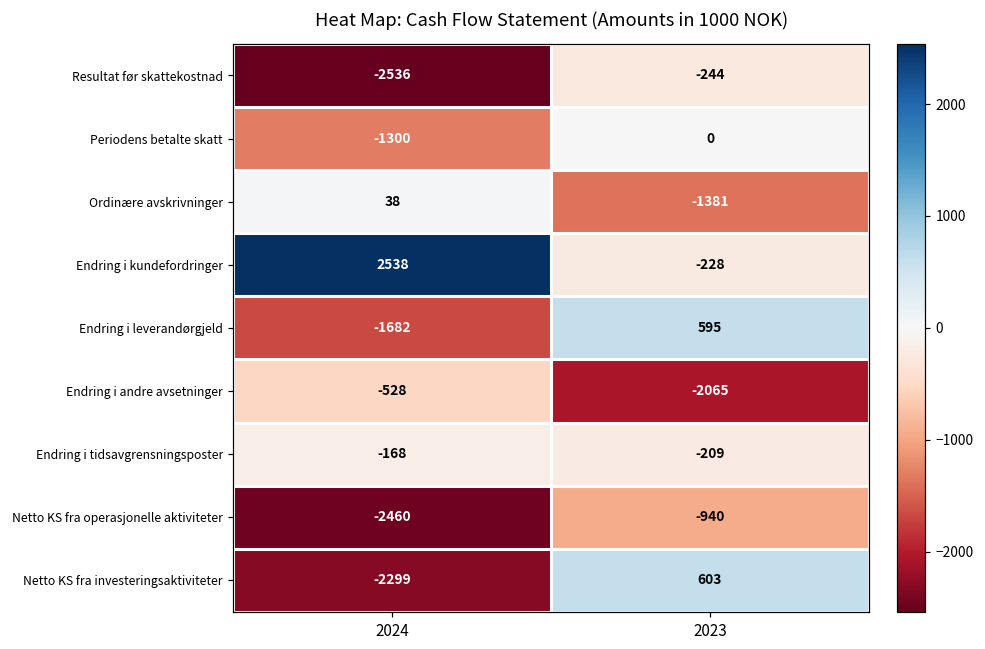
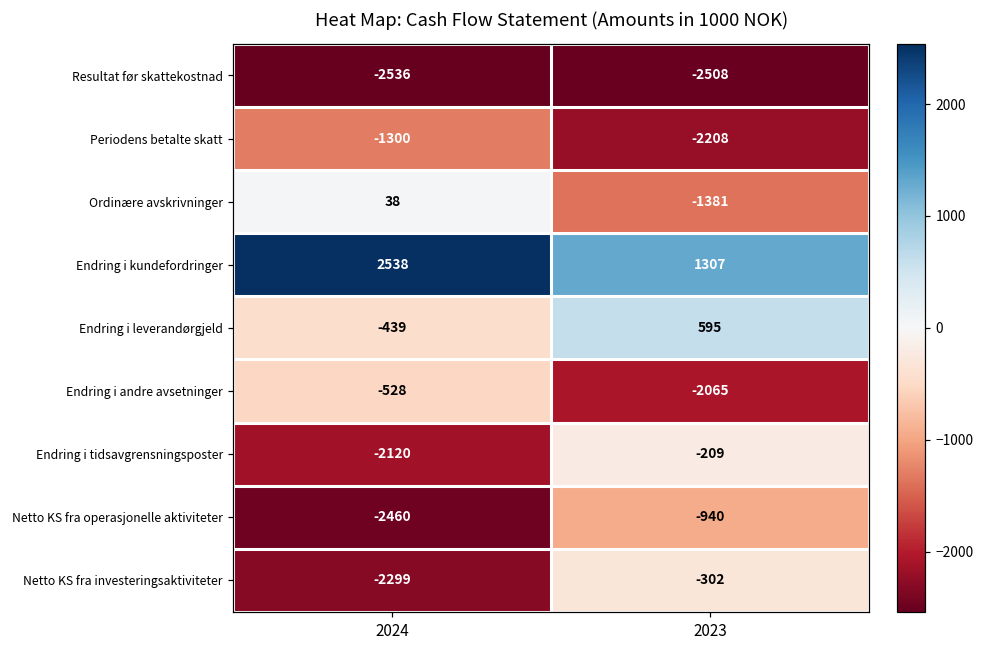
Resultat før skattekostnad, 2023: -244 -> -2508
Periodens betalte skatt, 2023: 0 -> -2208
Endring i kundefordringer, 2023: -228 -> 1307
Endring i leverandørgjeld, 2024: -1682 -> -439
Endring i tidsavgrensningsposter, 2024: -168 -> -2120
Netto KS fra investeringsaktiviteter, 2023: 603 -> -302
